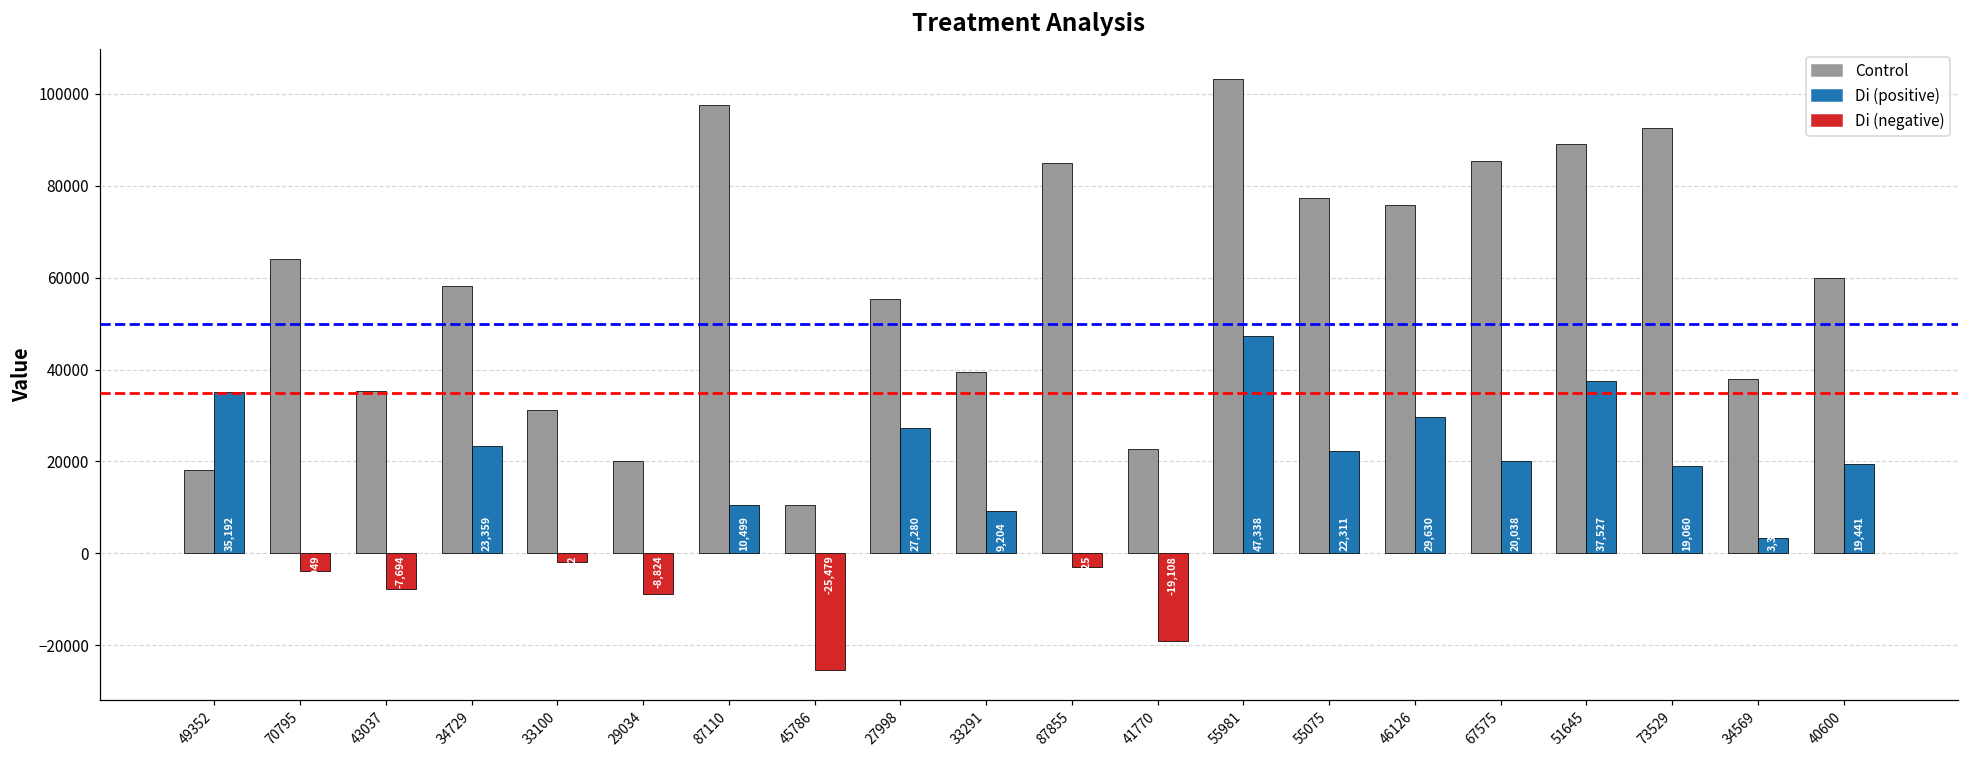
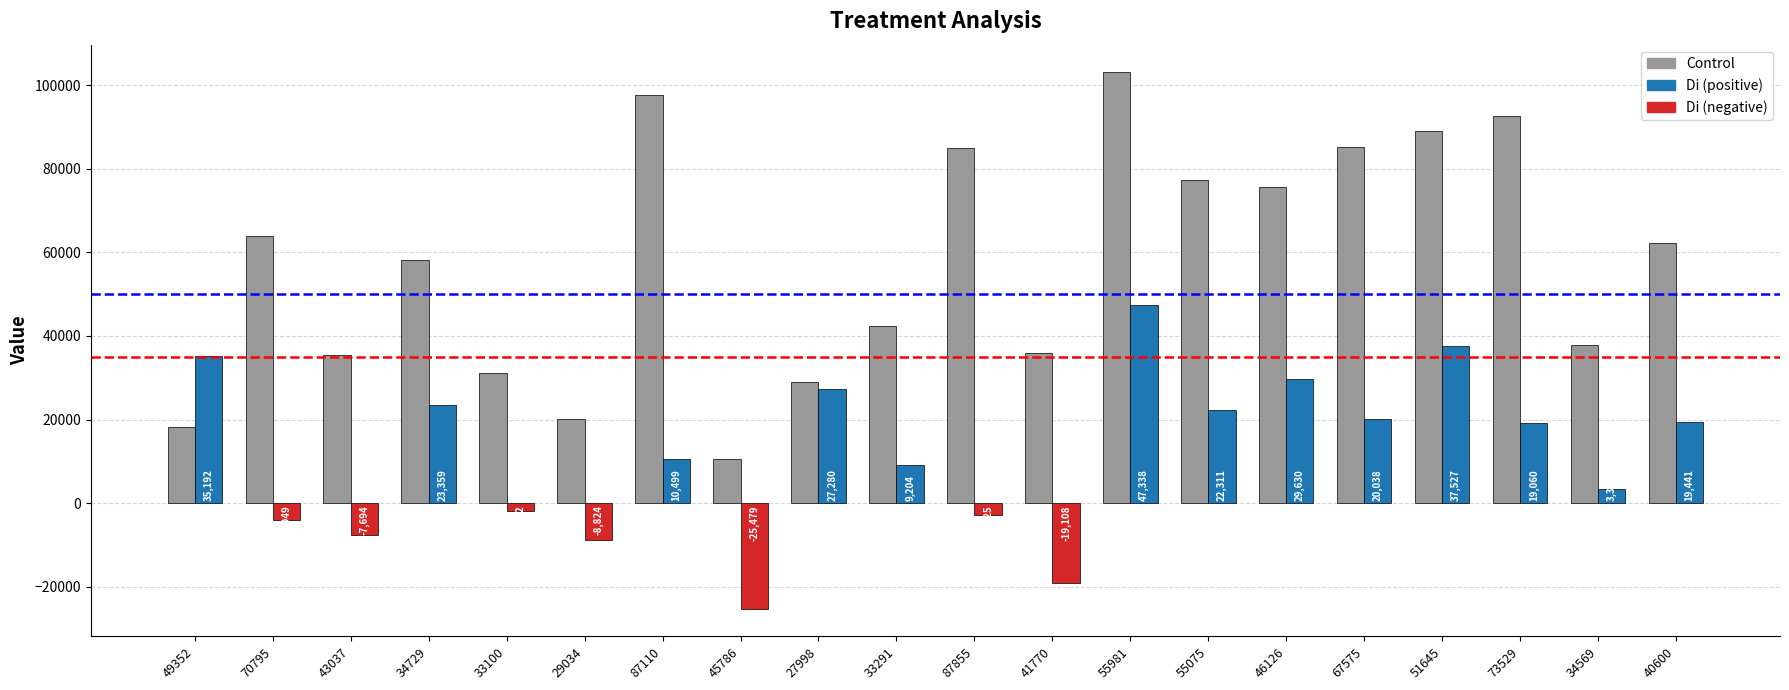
Control, 27998: 55000 -> 29000
Control, 33291: 40000 -> 42000
Control, 41770: 23000 -> 36000
Control, 40600: 60000 -> 62000
